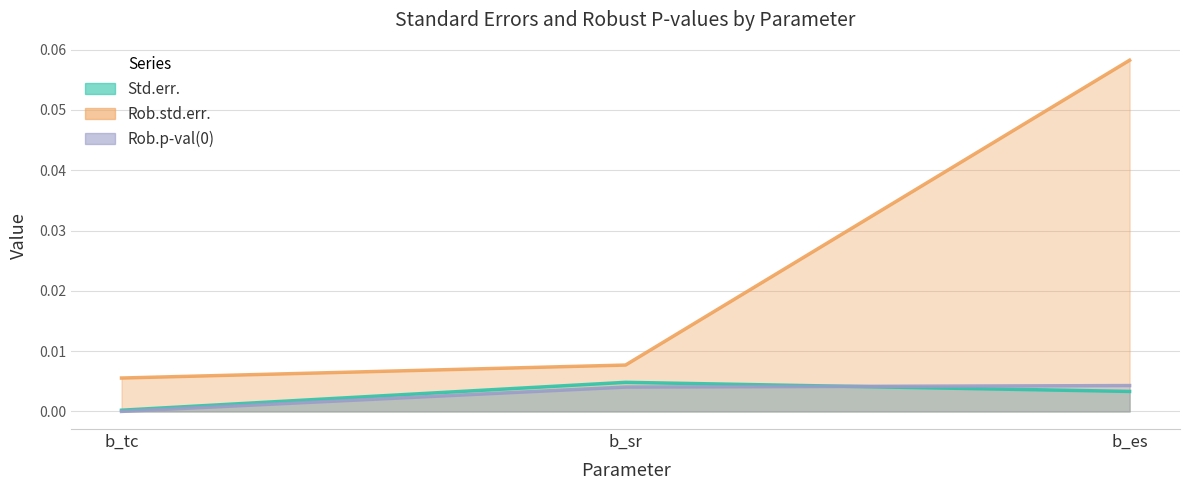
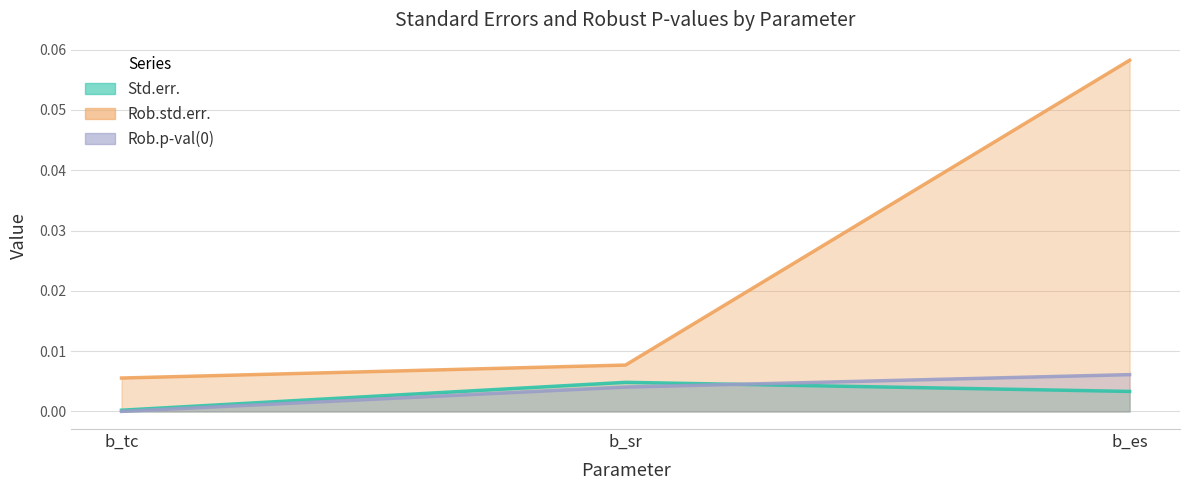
Rob.p-val(0), b_es: 0.004 -> 0.006
